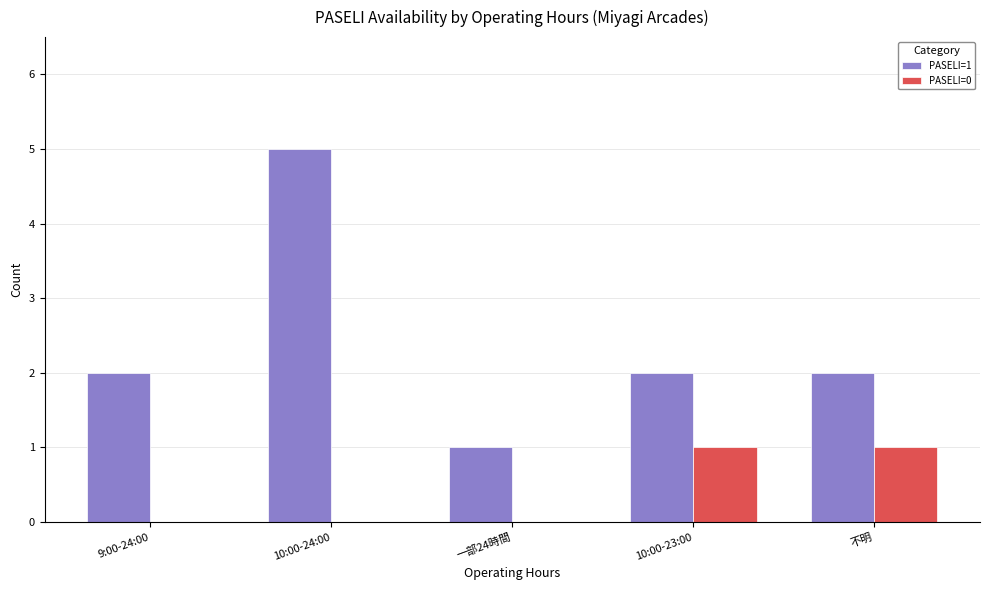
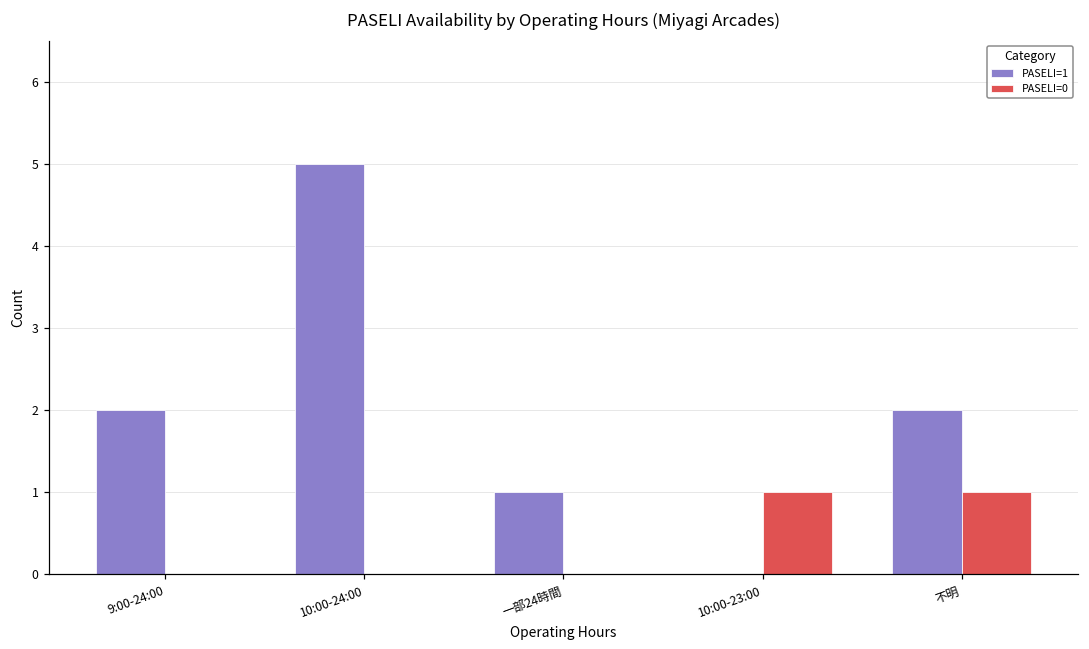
PASELI=1, 10:00-23:00: 2 -> 0
